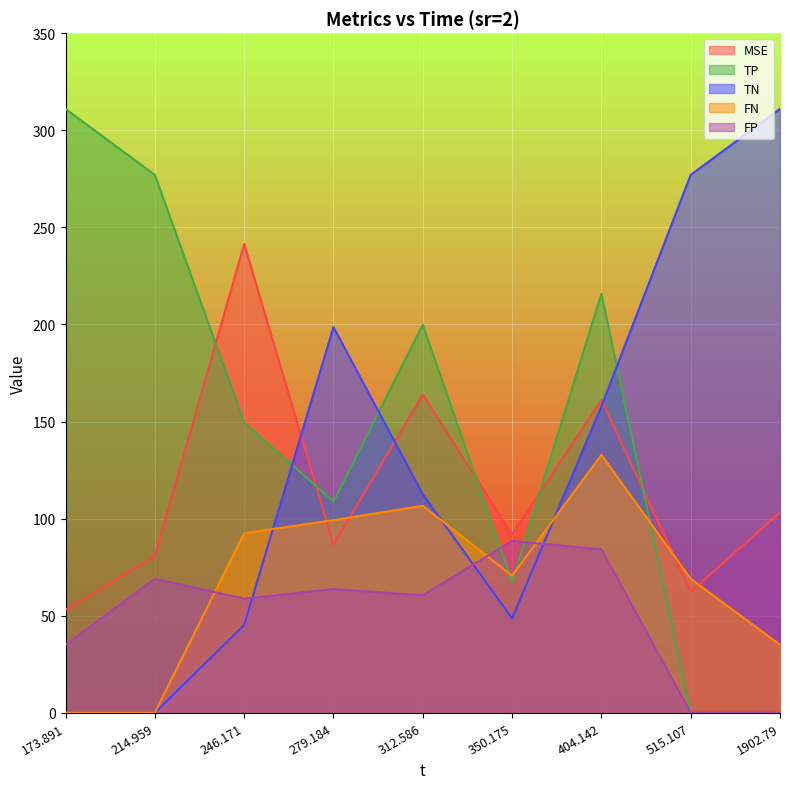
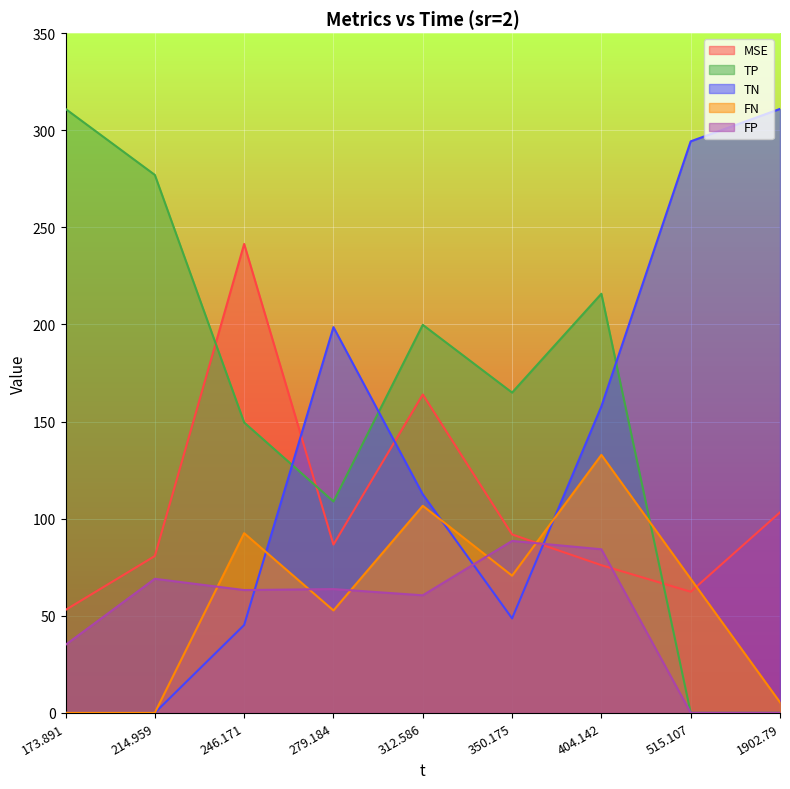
FP, 246.171: 59 -> 63
FN, 279.184: 99 -> 53
TP, 350.175: 67 -> 165
MSE, 404.142: 161 -> 76
TN, 515.107: 277 -> 294
FN, 1902.79: 35 -> 5
